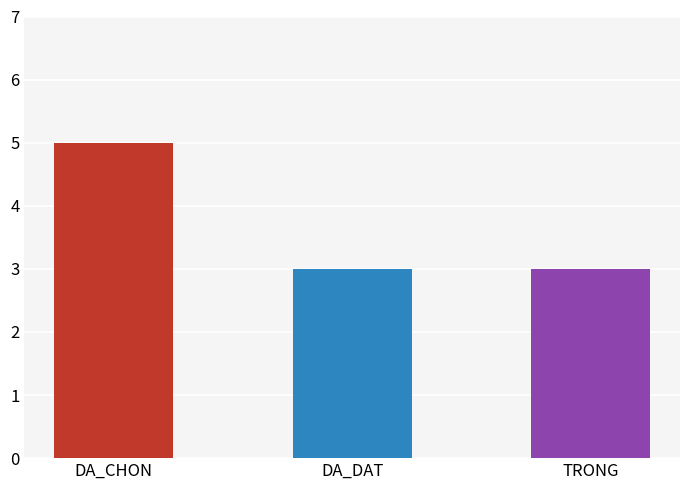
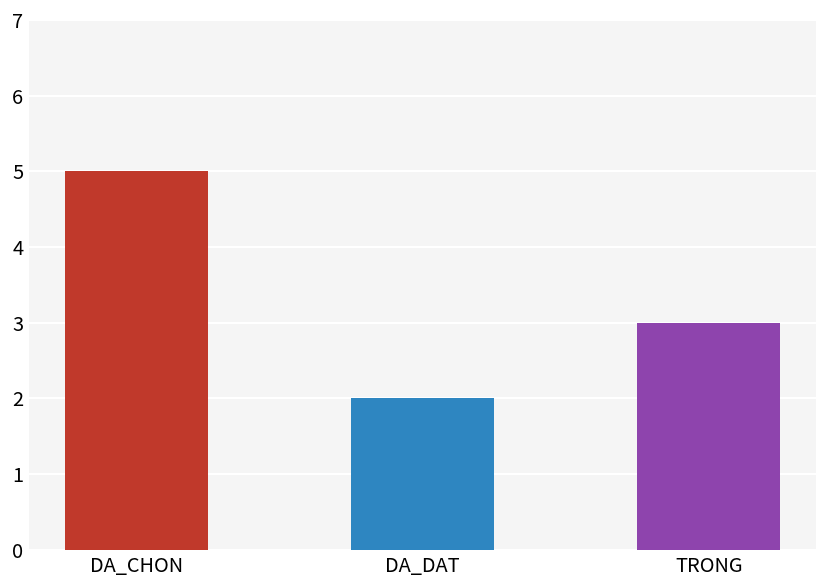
DA_DAT: 3 -> 2
